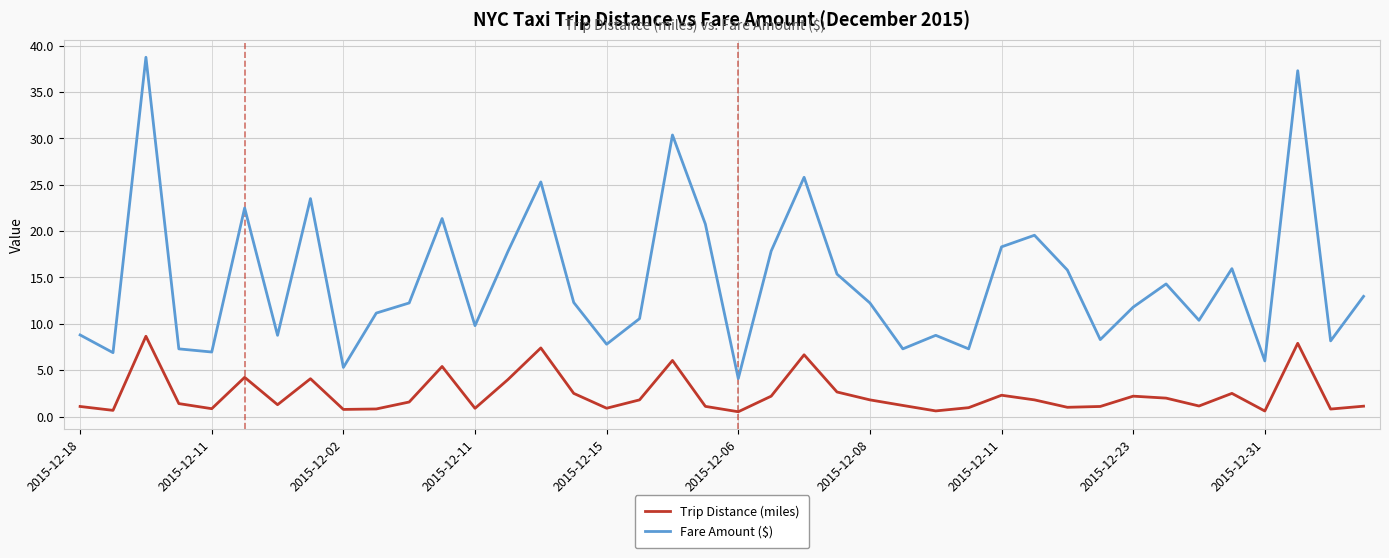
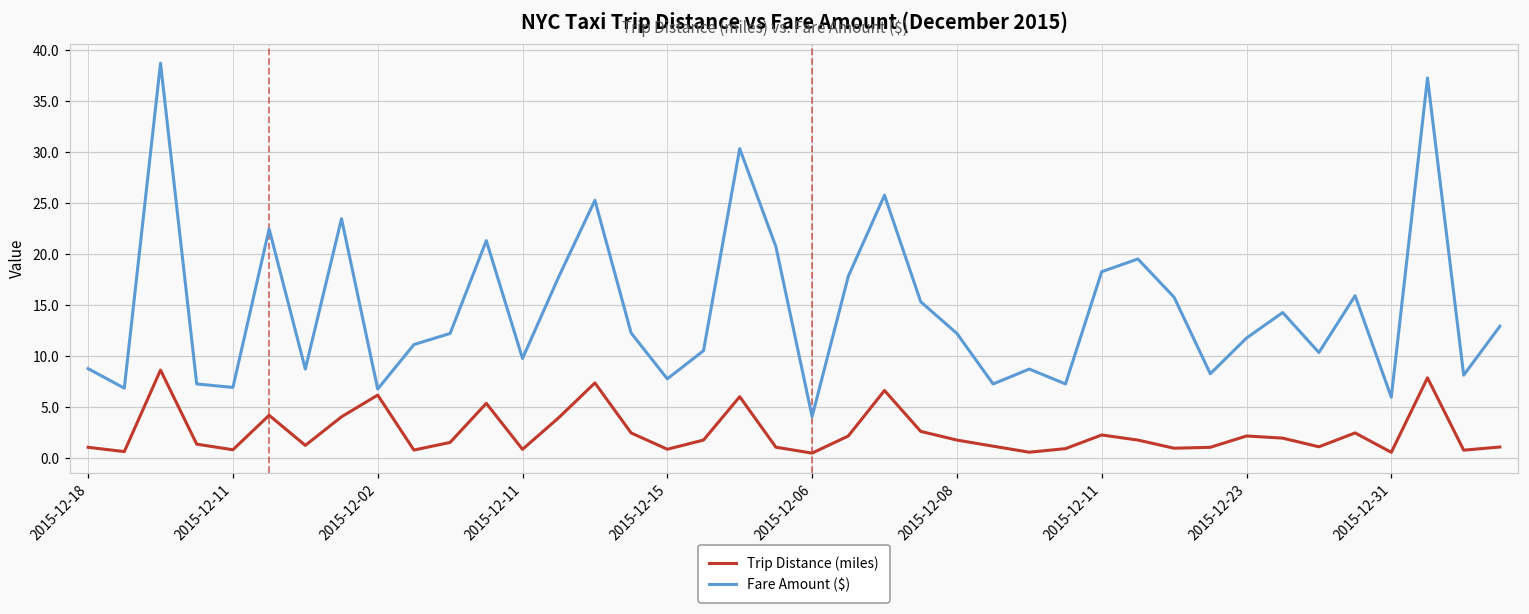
Trip Distance (miles), 2015-12-02: 1 -> 6
Fare Amount ($), 2015-12-02: 5 -> 7
